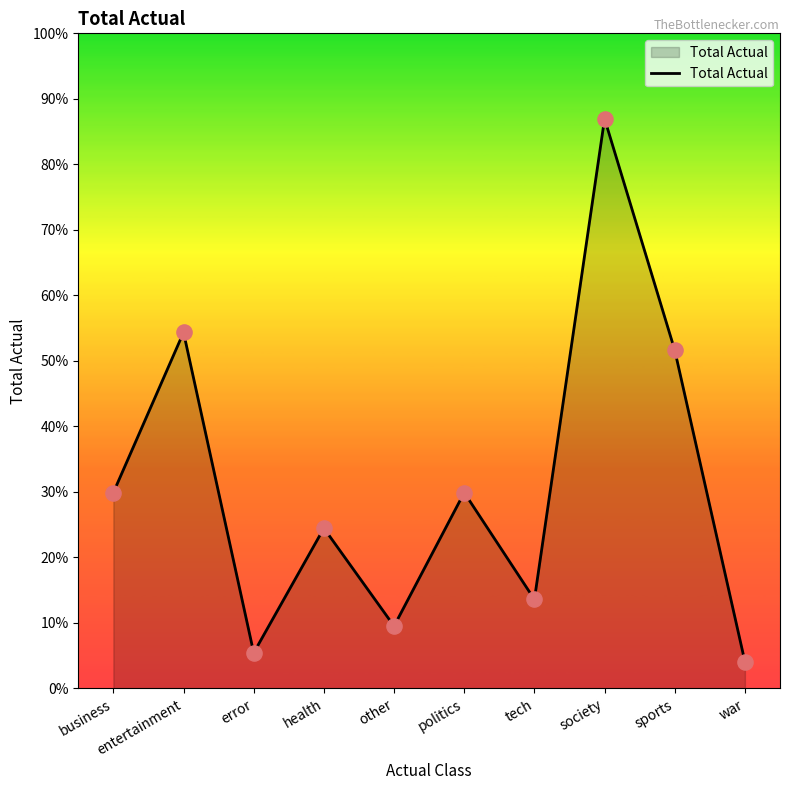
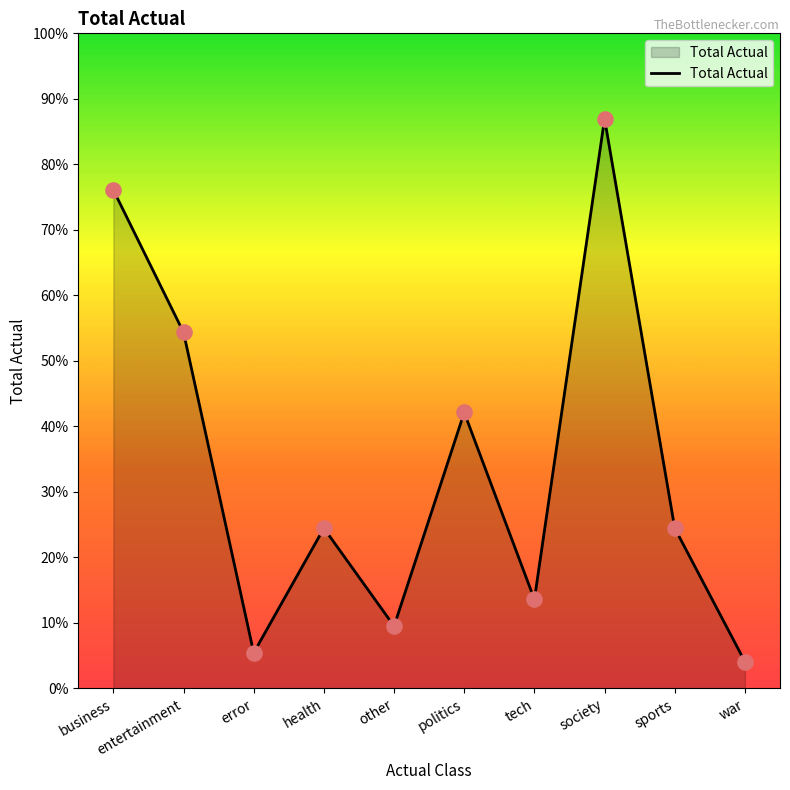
business: 30% -> 76%
politics: 30% -> 42%
sports: 52% -> 24%
